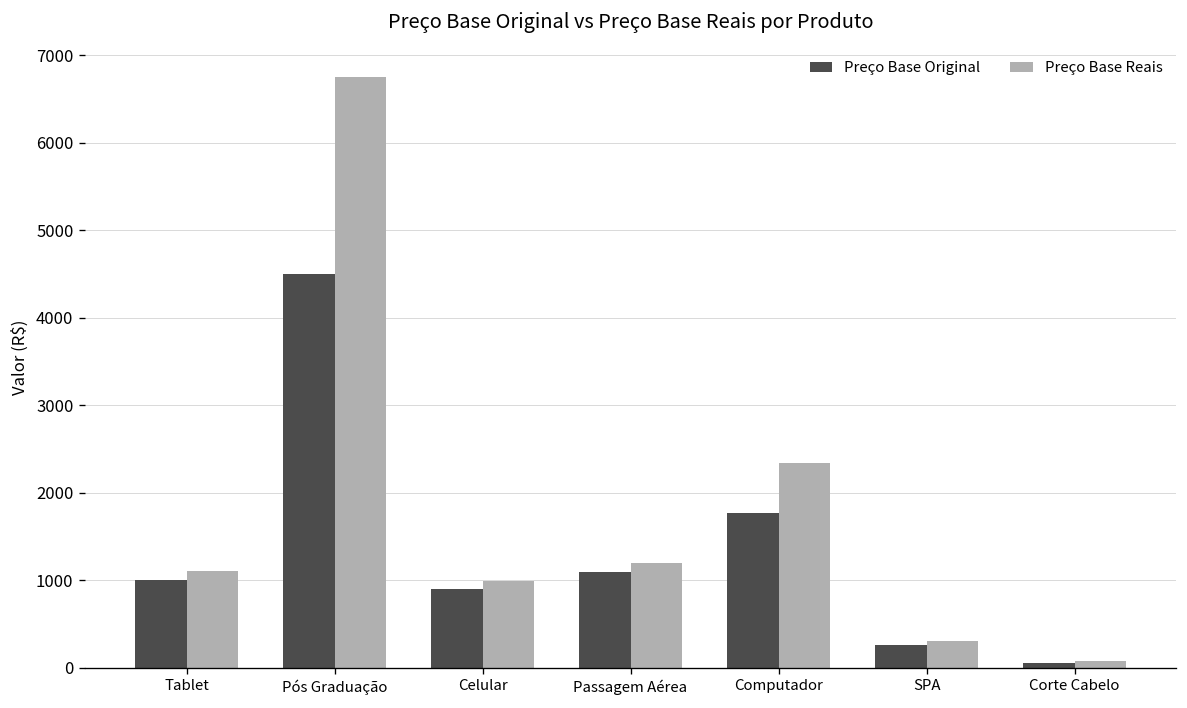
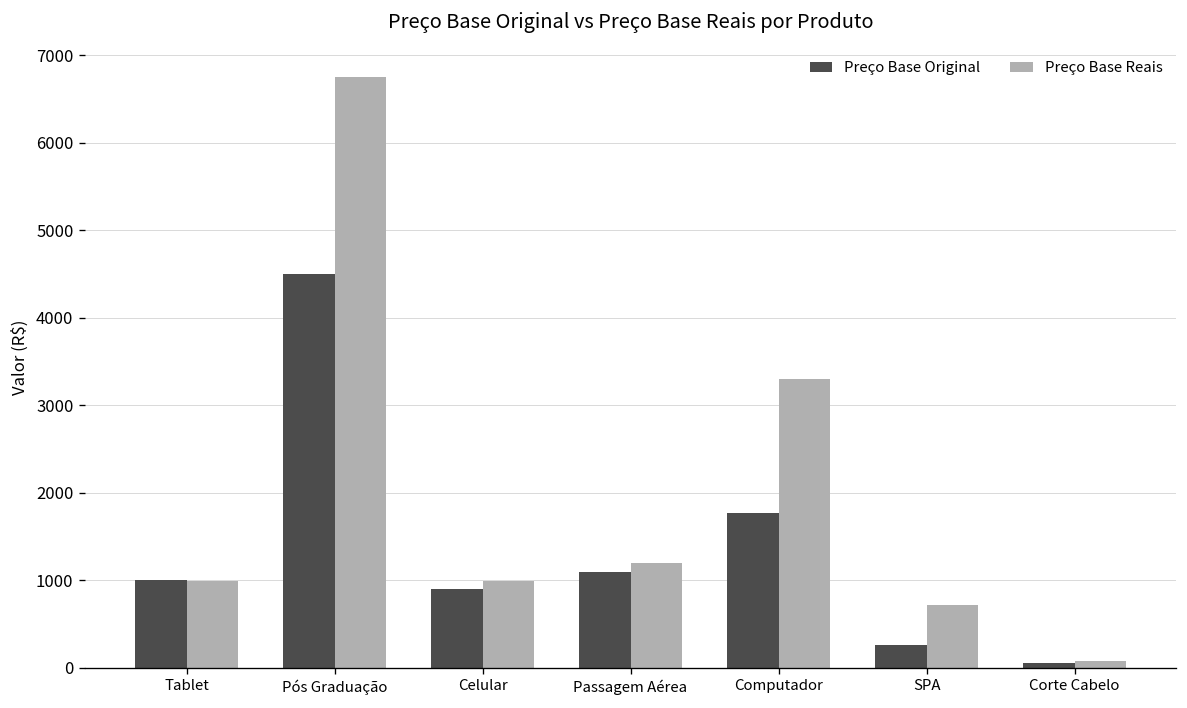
Preço Base Reais, Tablet: 1100 -> 1000
Preço Base Reais, Computador: 2300 -> 3300
Preço Base Reais, SPA: 300 -> 700
